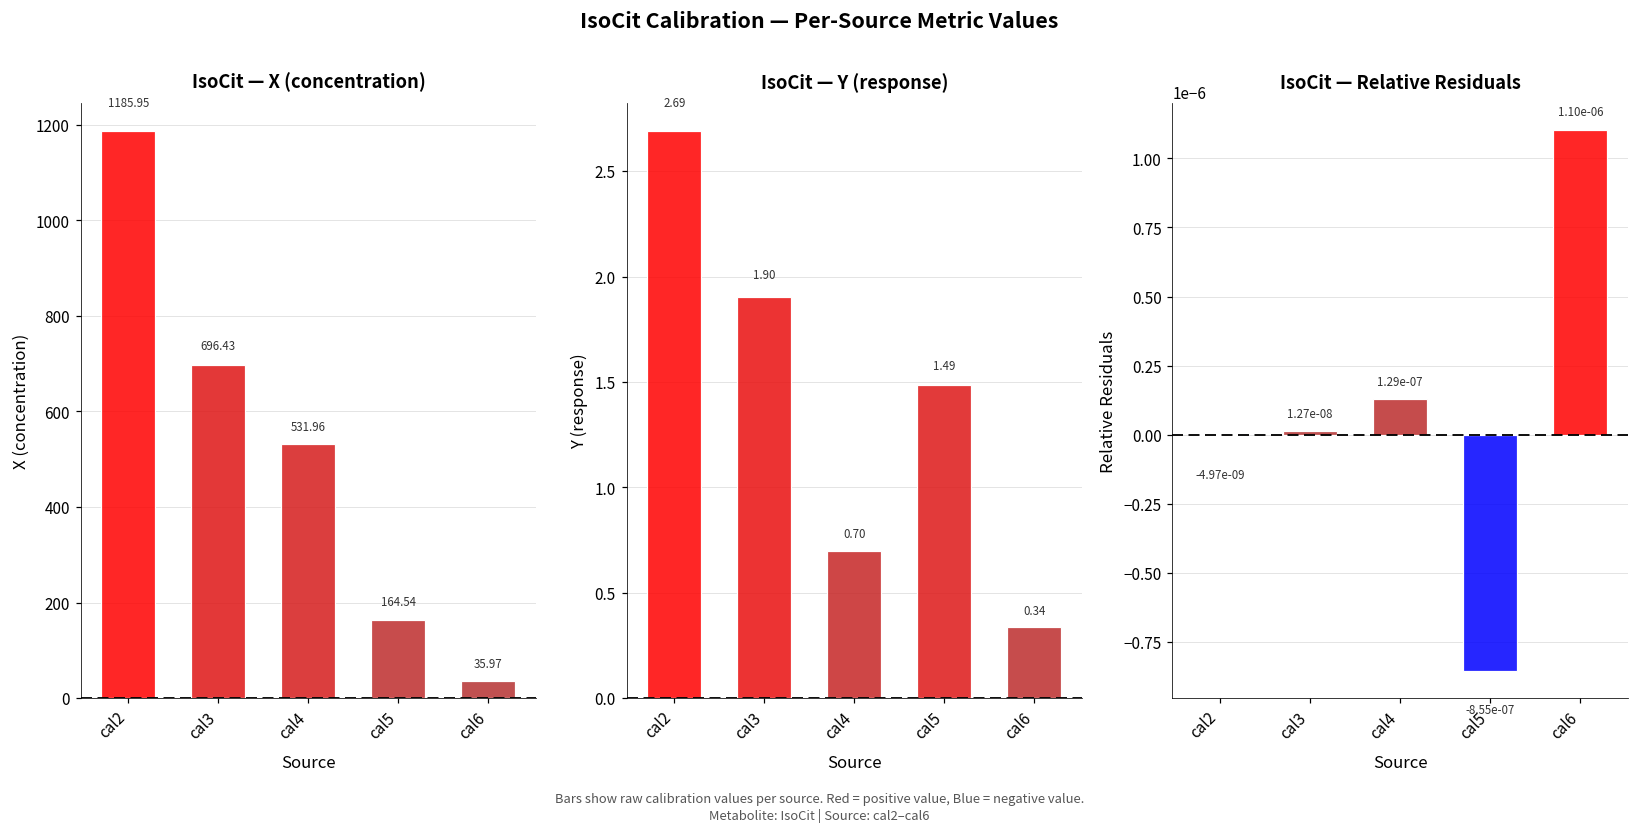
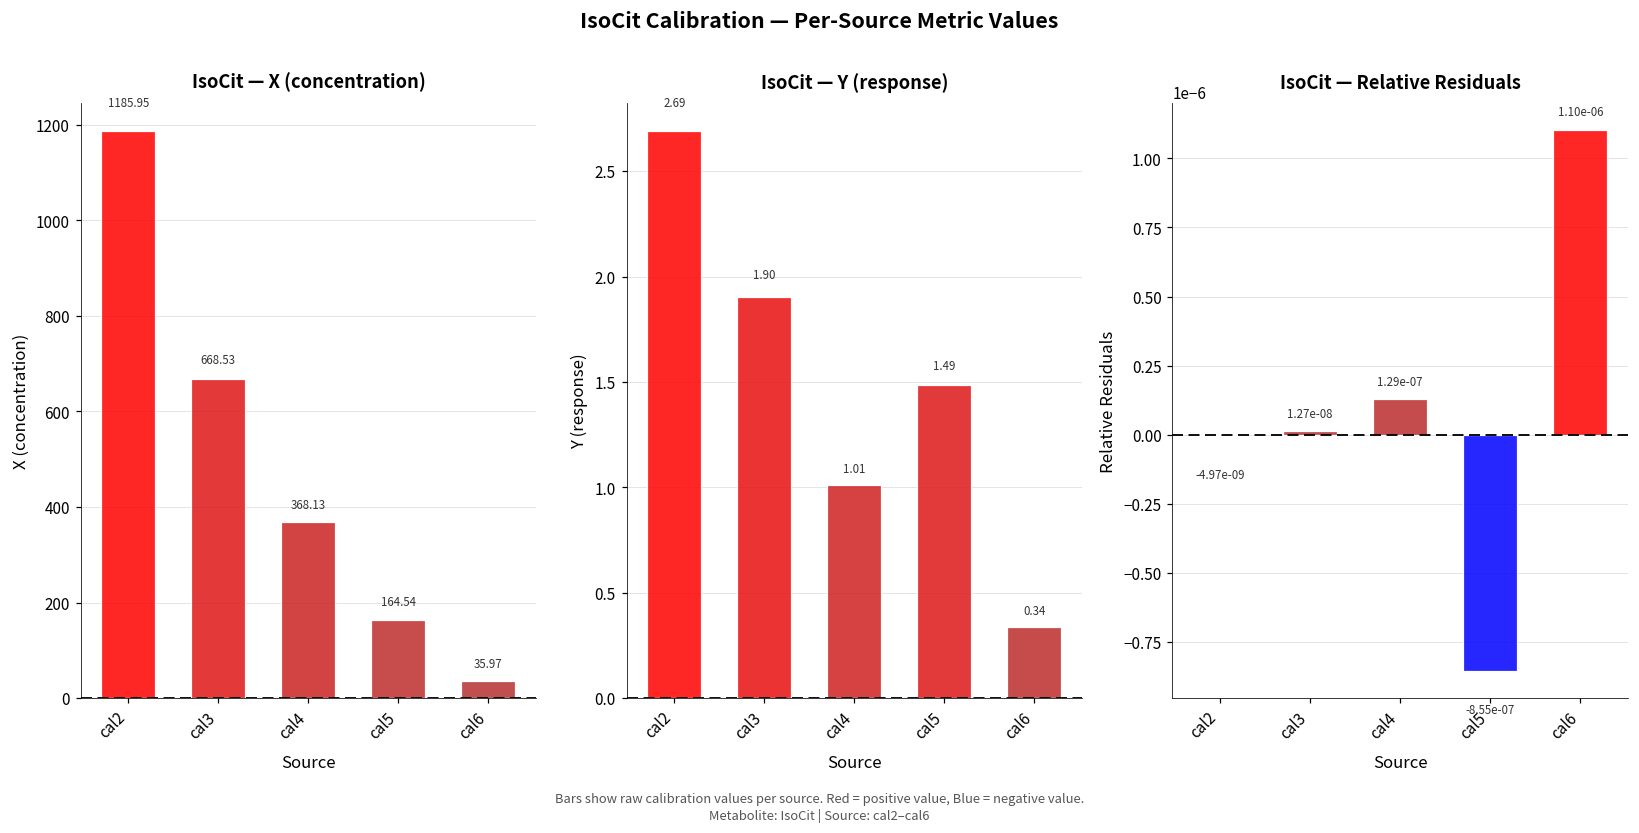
IsoCit — X (concentration), cal3: 696.43 -> 668.53
IsoCit — X (concentration), cal4: 531.96 -> 368.13
IsoCit — Y (response), cal4: 0.70 -> 1.01
